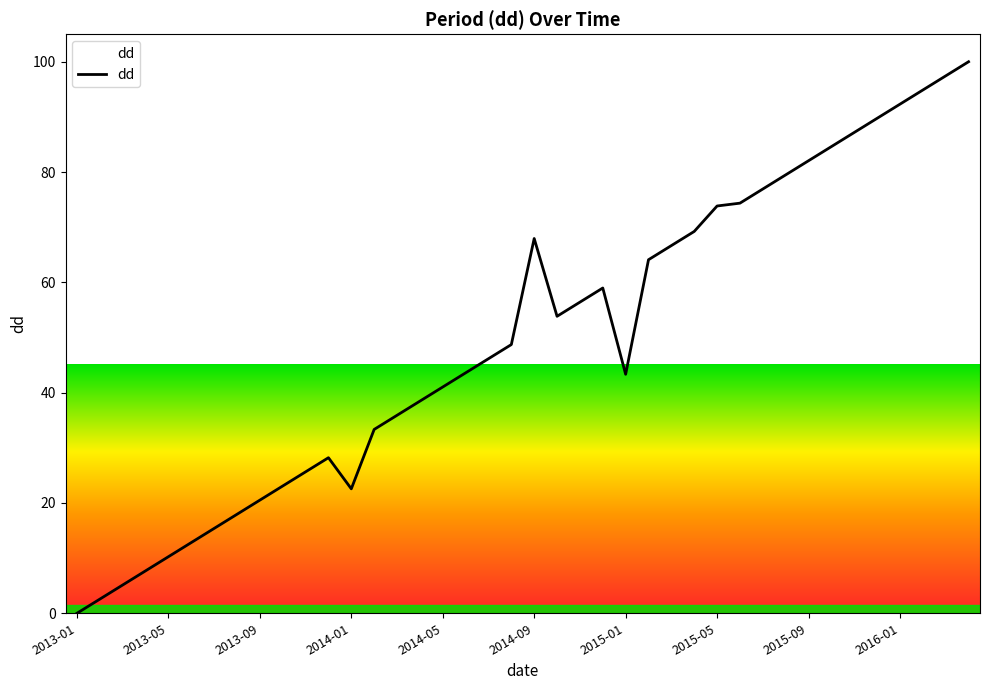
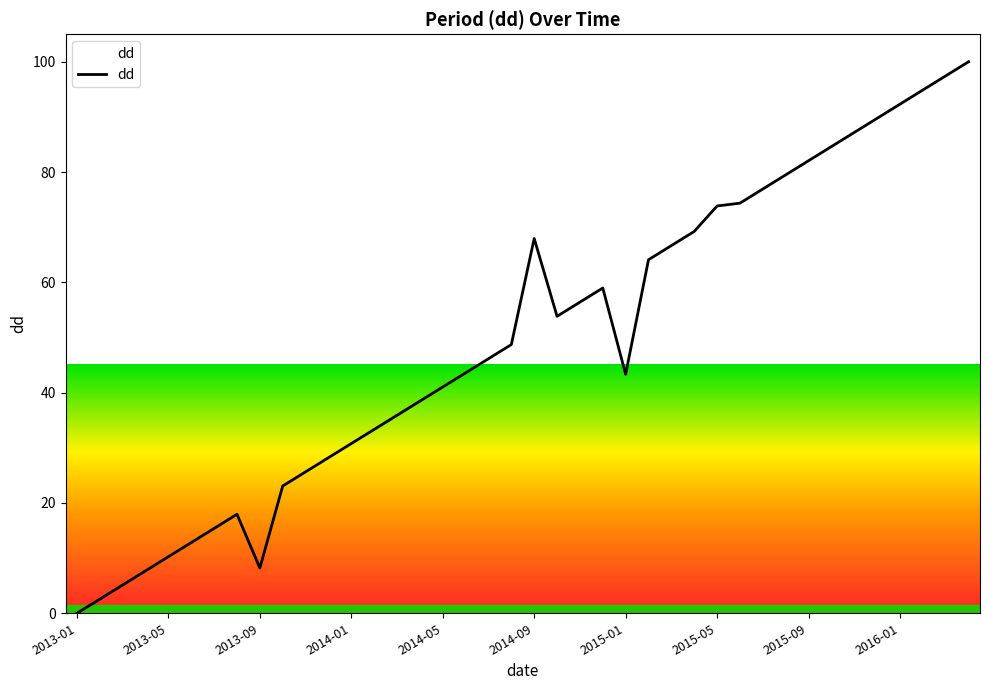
2013-09: 21 -> 8
2014-01: 23 -> 31
